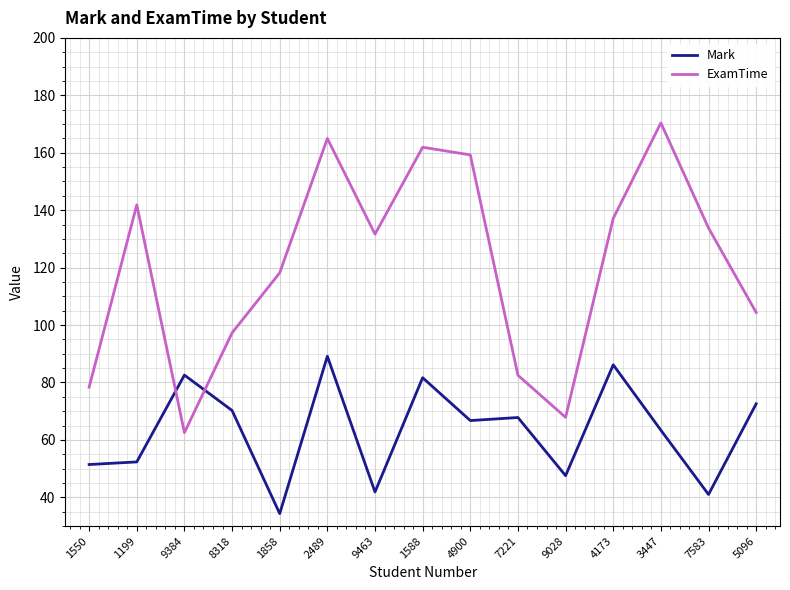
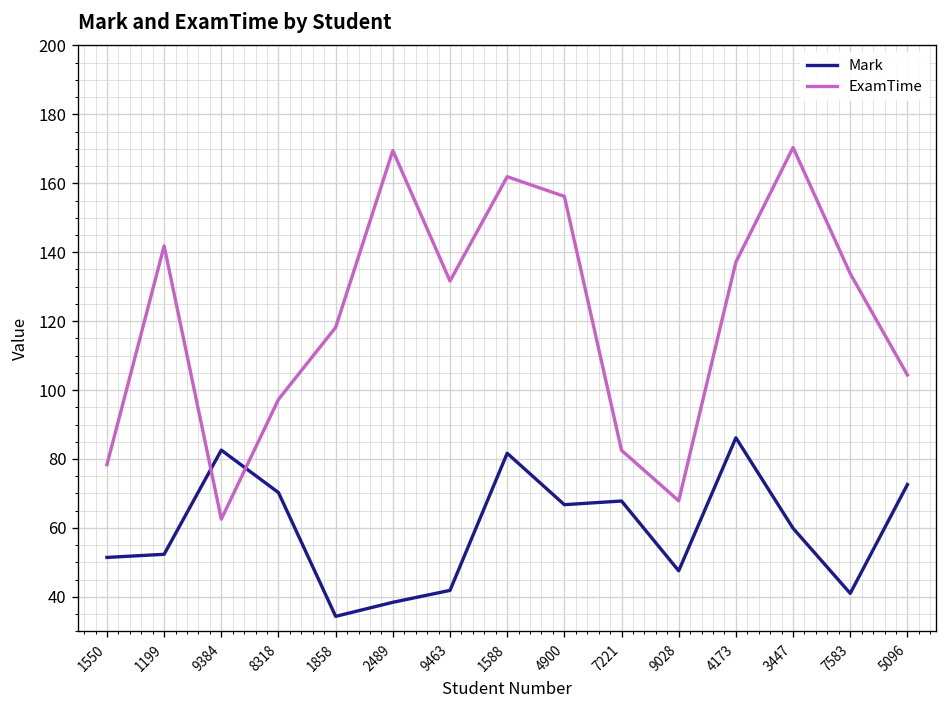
Mark, 2489: 89 -> 38
ExamTime, 2489: 165 -> 170
ExamTime, 4900: 159 -> 156
Mark, 3447: 63 -> 60
